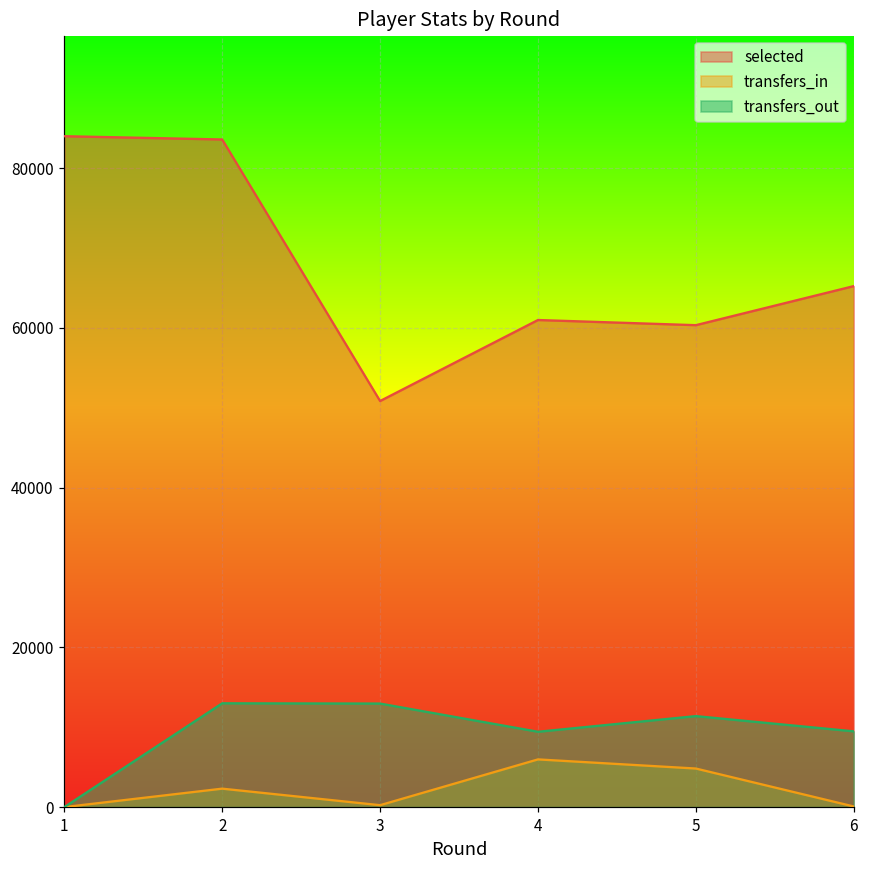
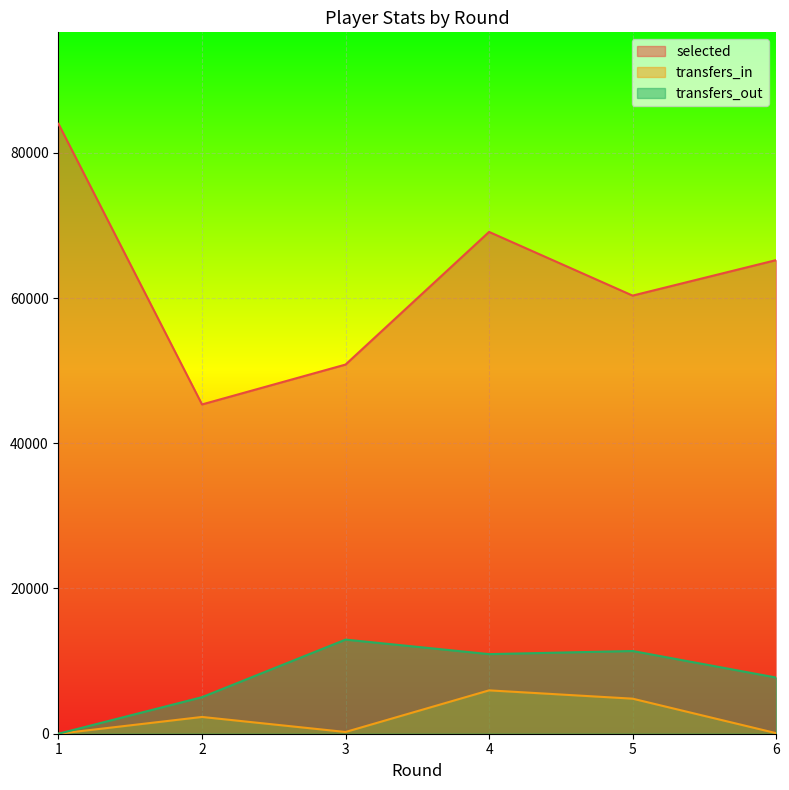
selected, 2: 84000 -> 45000
transfers_out, 2: 13000 -> 5000
selected, 4: 61000 -> 69000
transfers_out, 4: 9000 -> 11000
transfers_out, 6: 9000 -> 8000
